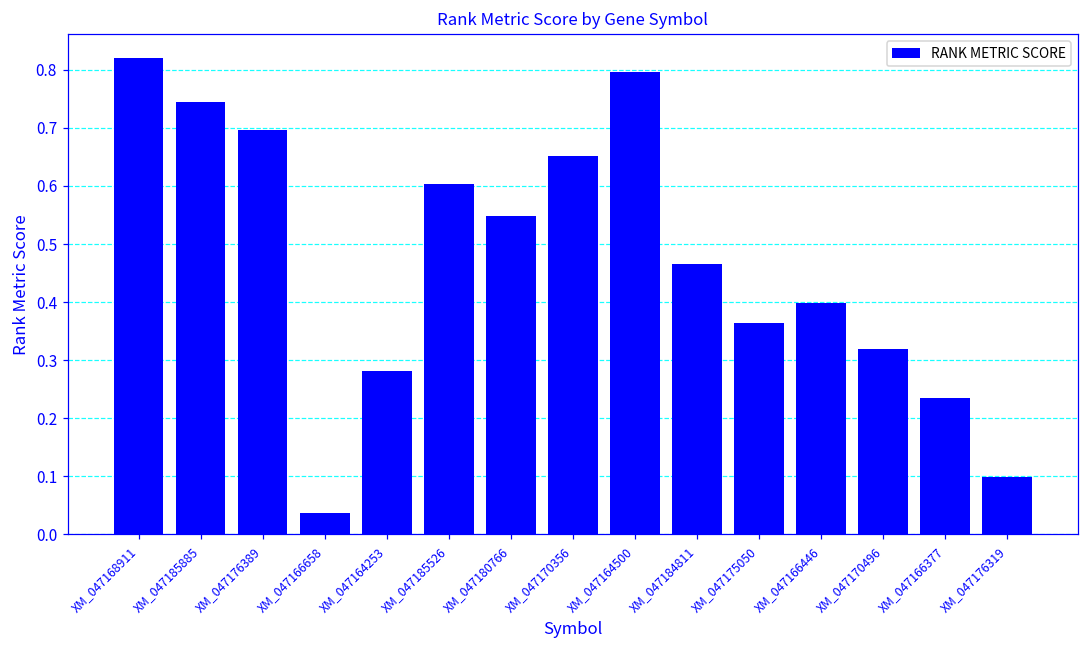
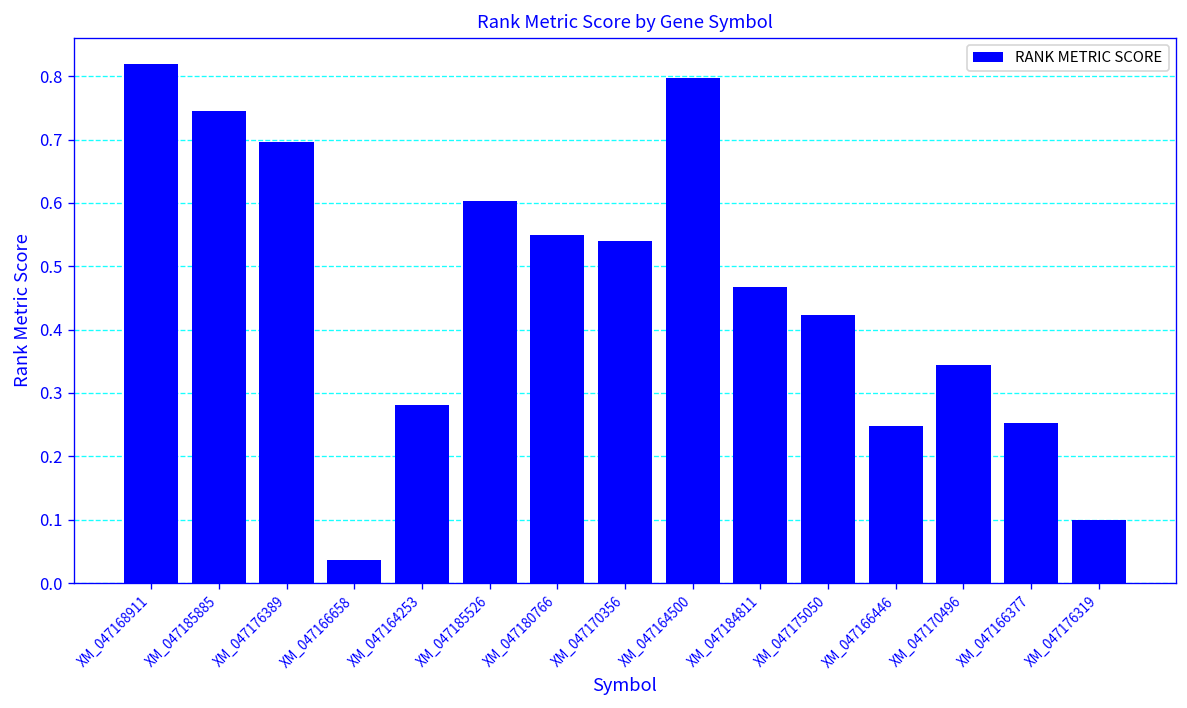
XM_047170356: 0.65 -> 0.54
XM_047175050: 0.36 -> 0.42
XM_047166446: 0.40 -> 0.25
XM_047170496: 0.32 -> 0.34
XM_047166377: 0.23 -> 0.25
